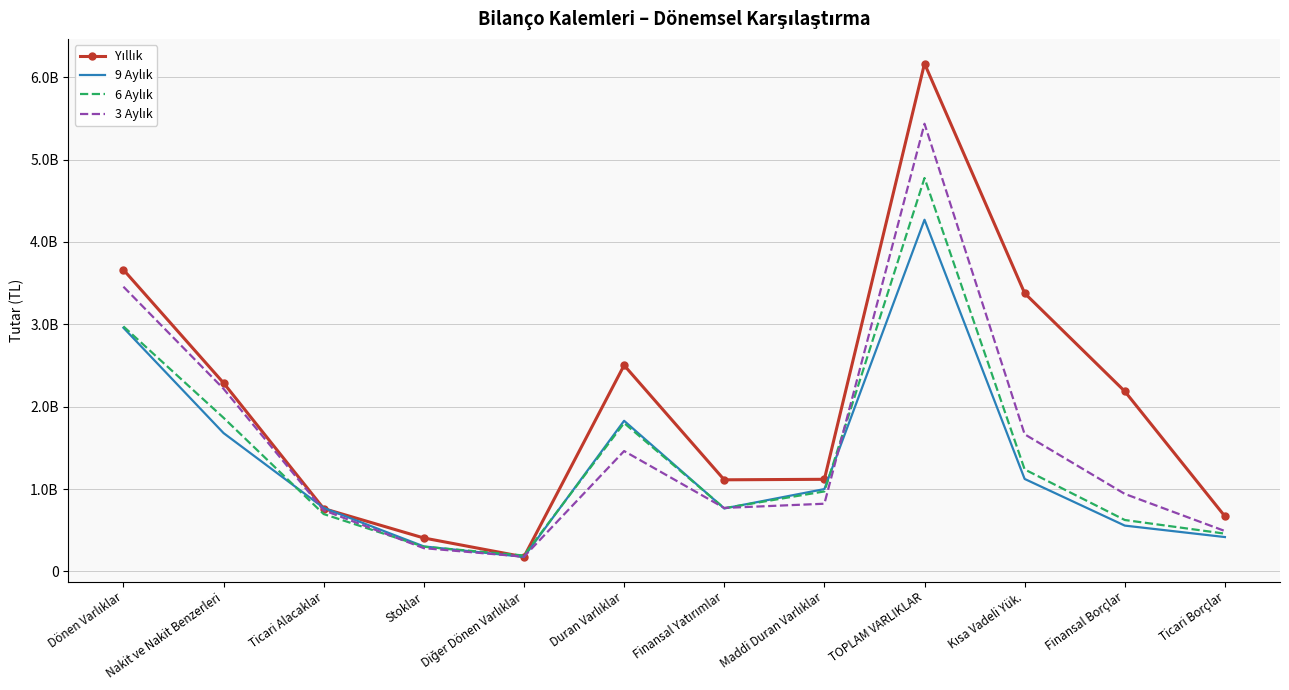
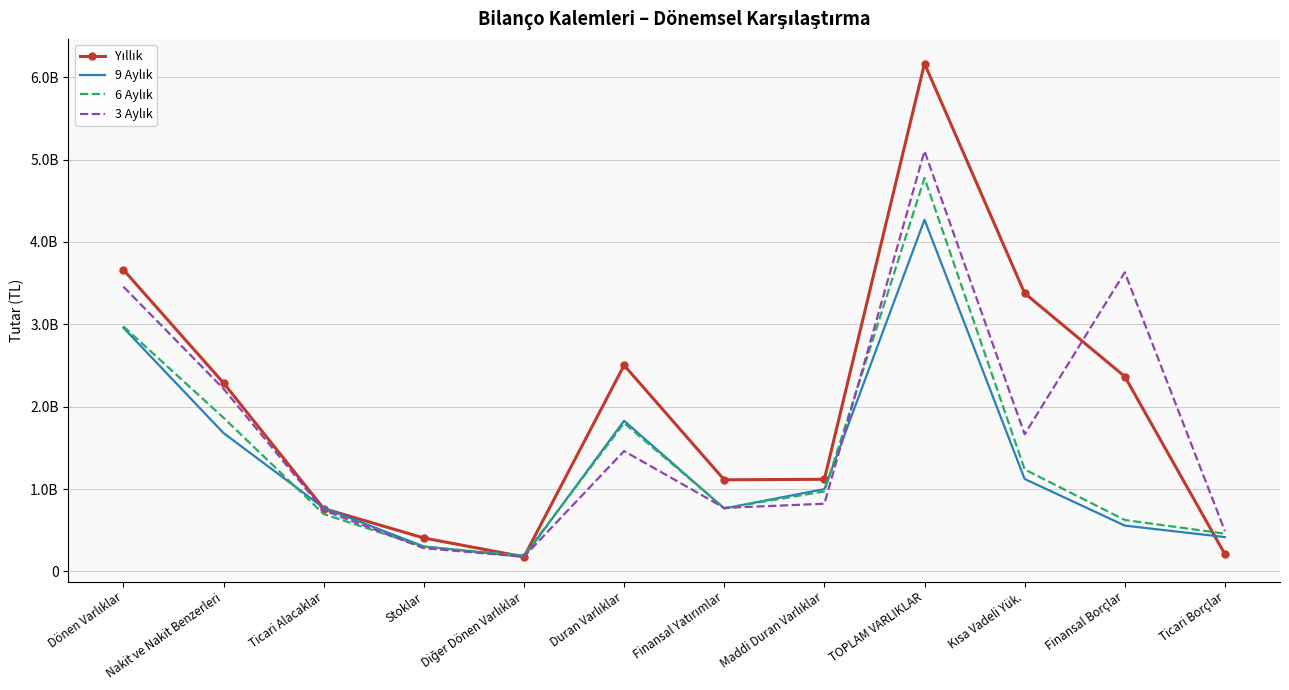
3 Aylık, TOPLAM VARLIKLAR: 5400000000 -> 5100000000
Yıllık, Finansal Borçlar: 2200000000 -> 2400000000
3 Aylık, Finansal Borçlar: 900000000 -> 3600000000
Yıllık, Ticari Borçlar: 700000000 -> 200000000
